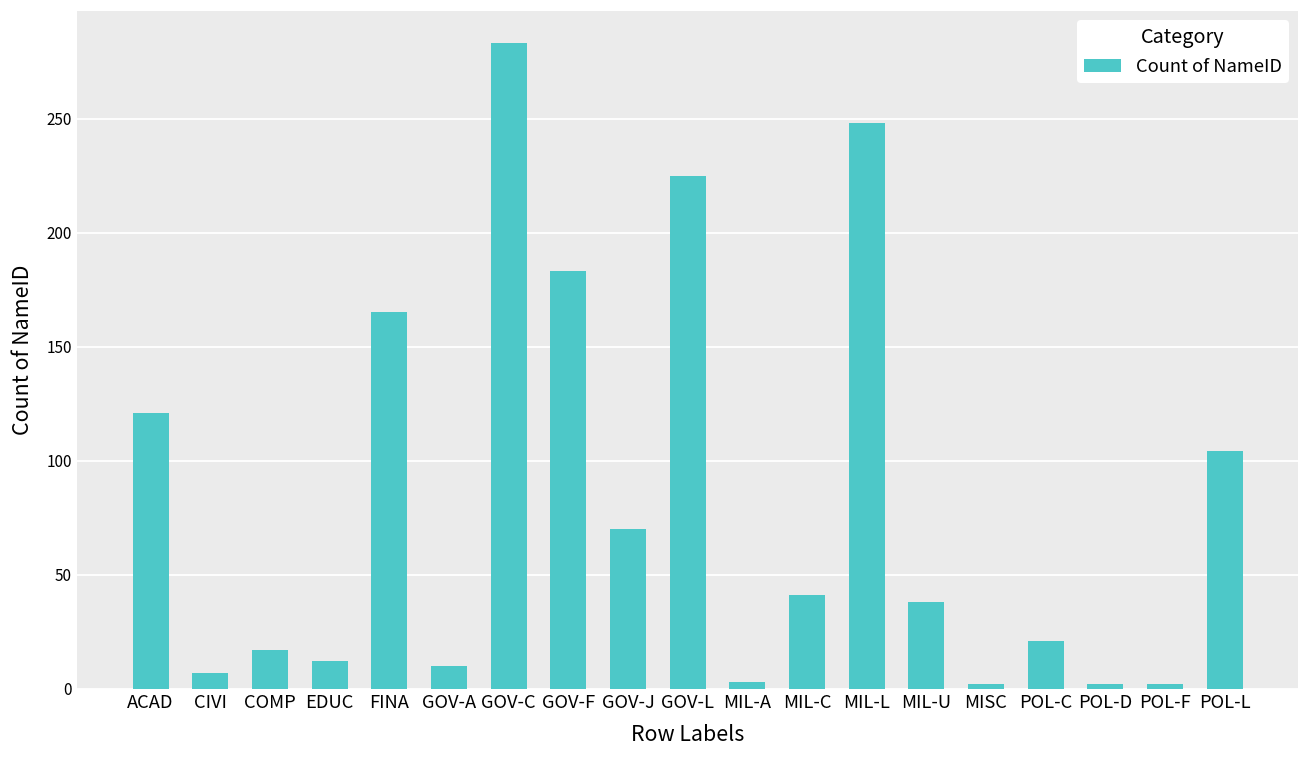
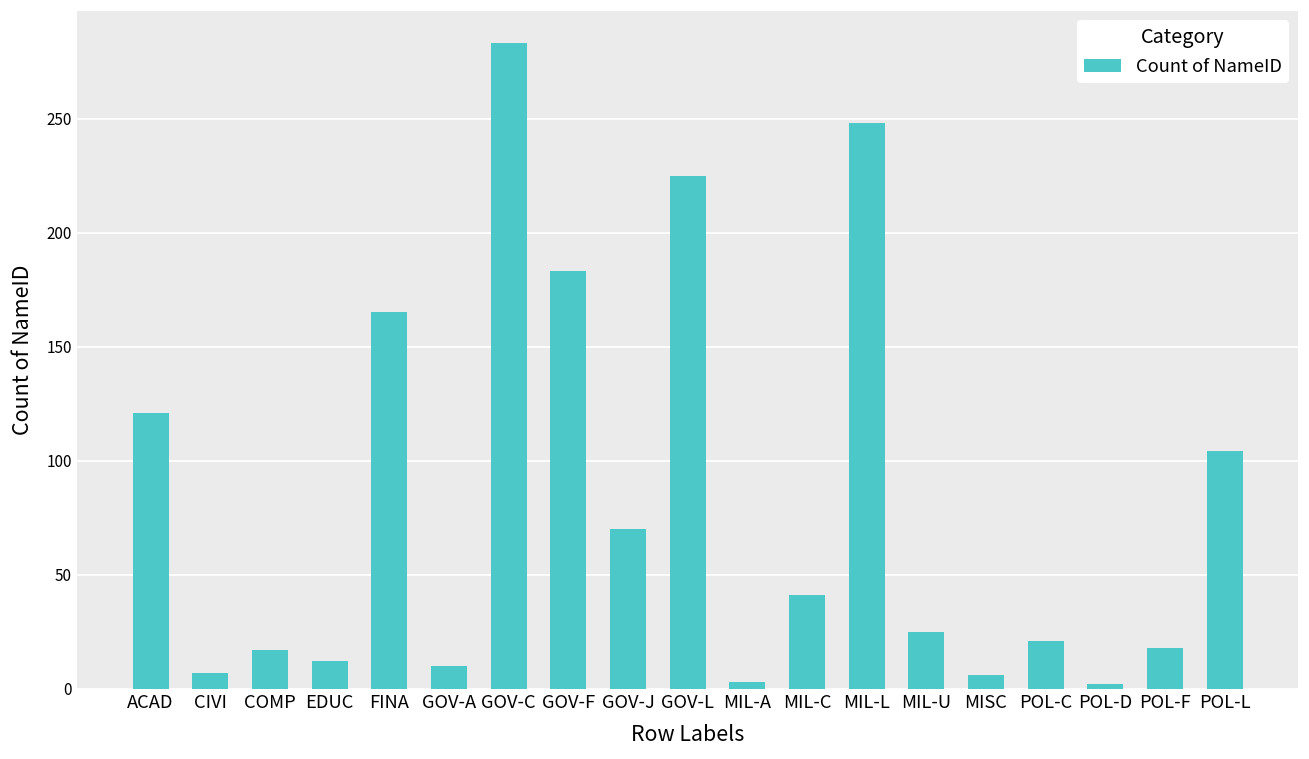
MIL-U: 38 -> 25
MISC: 2 -> 6
POL-F: 2 -> 18
